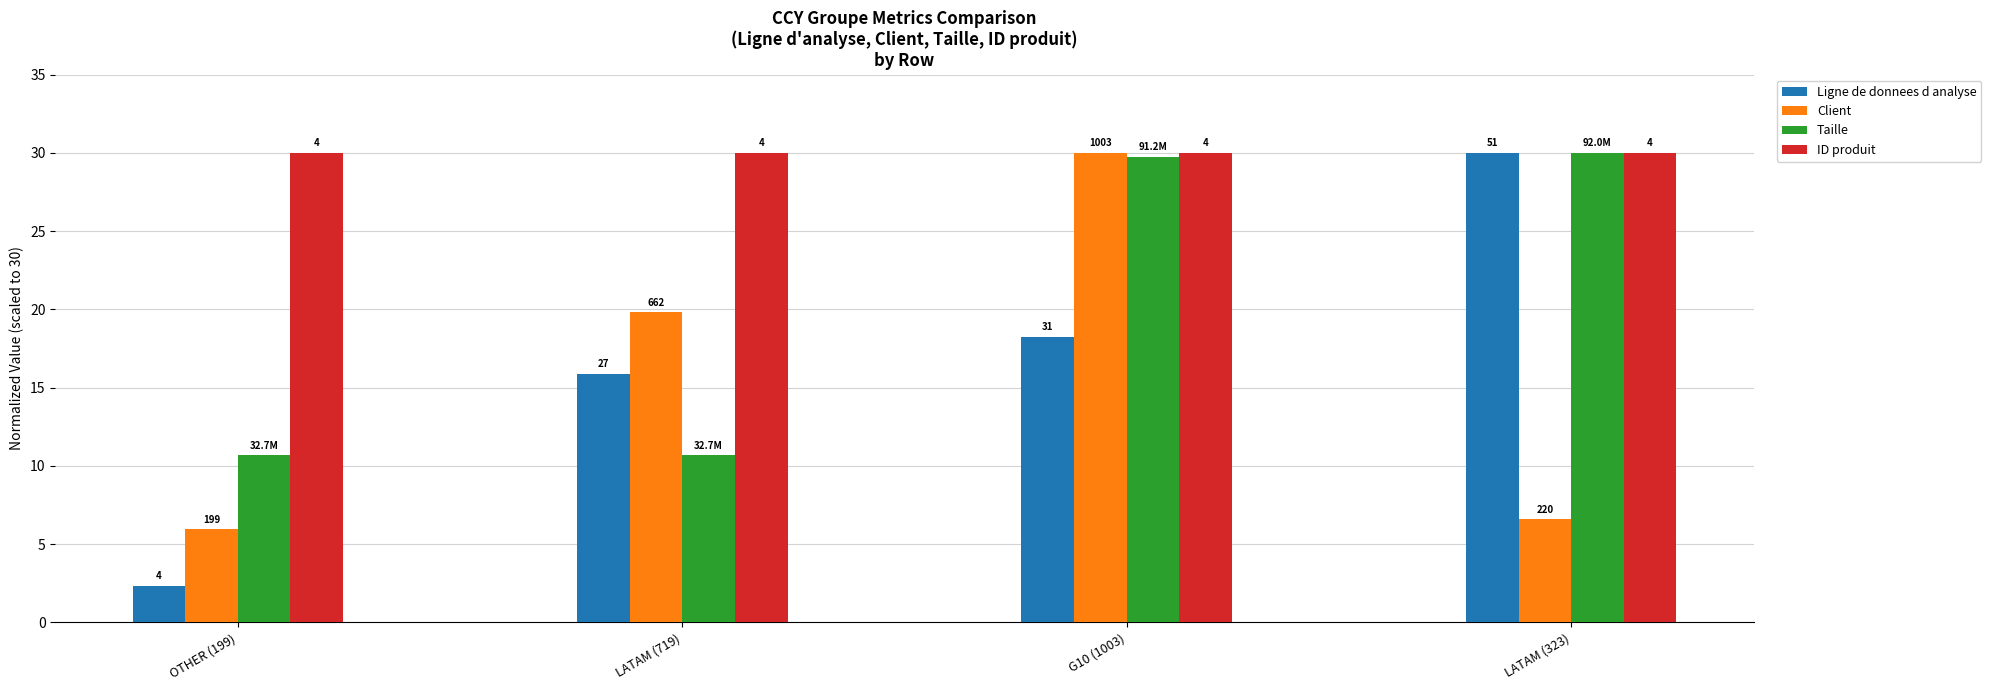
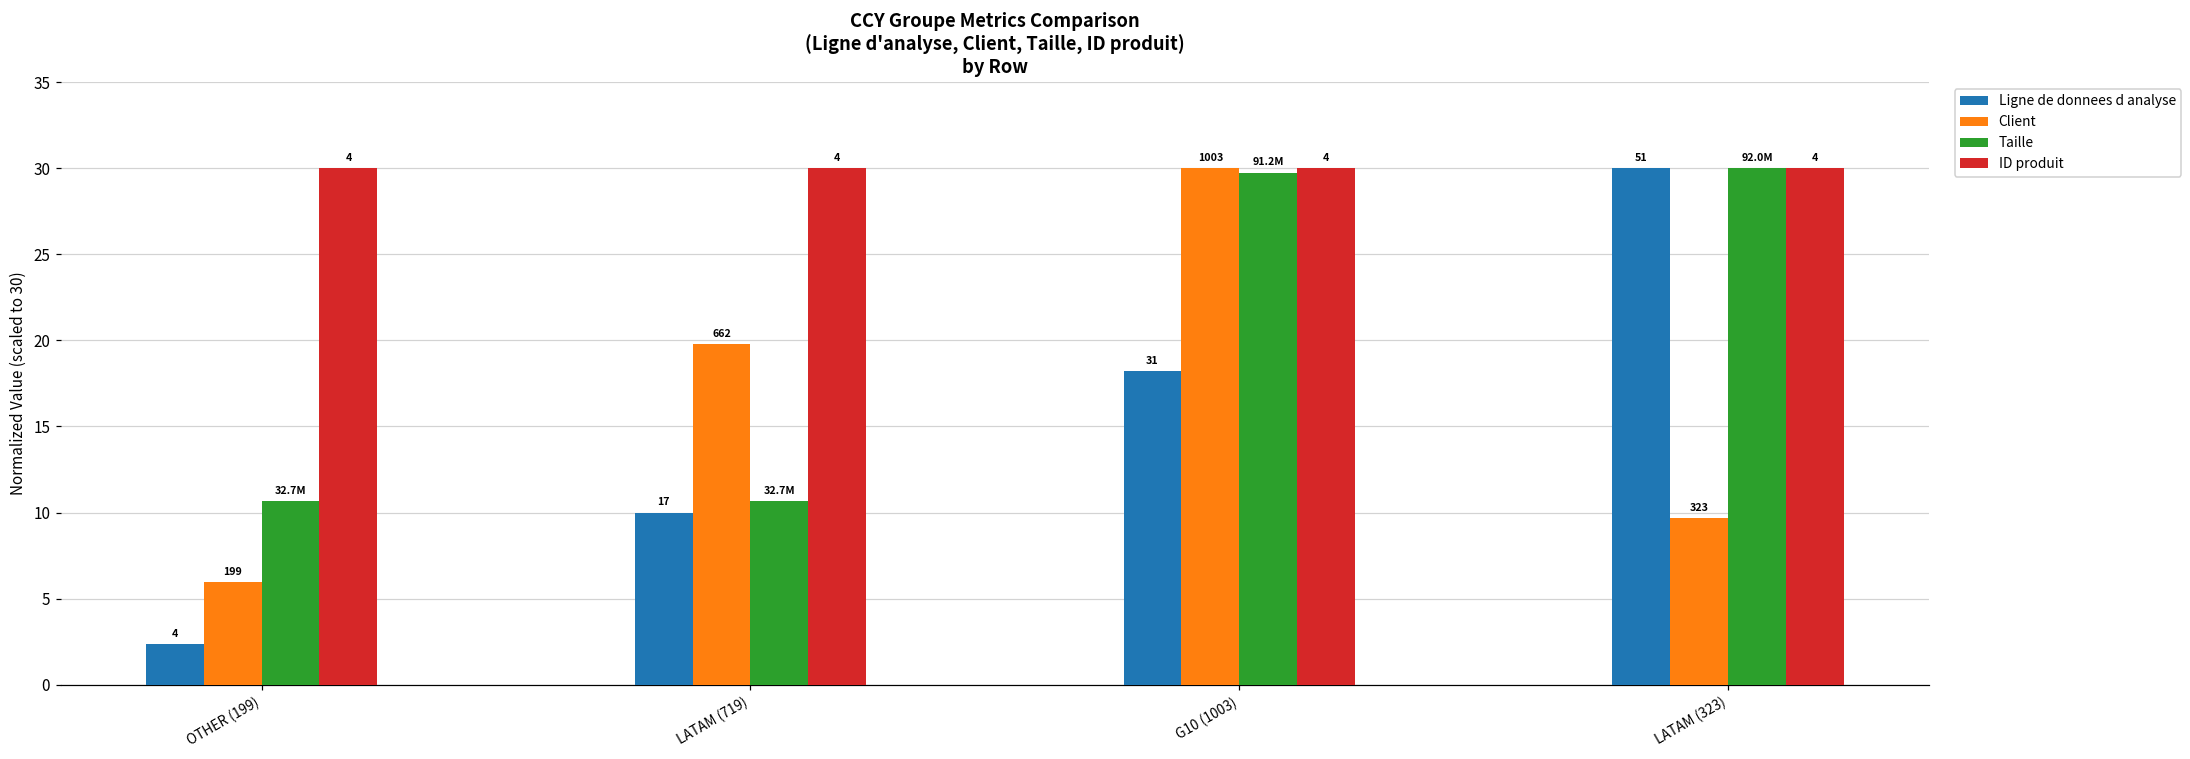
Ligne de donnees d analyse, LATAM (719): 27 -> 17
Client, LATAM (323): 220 -> 323
